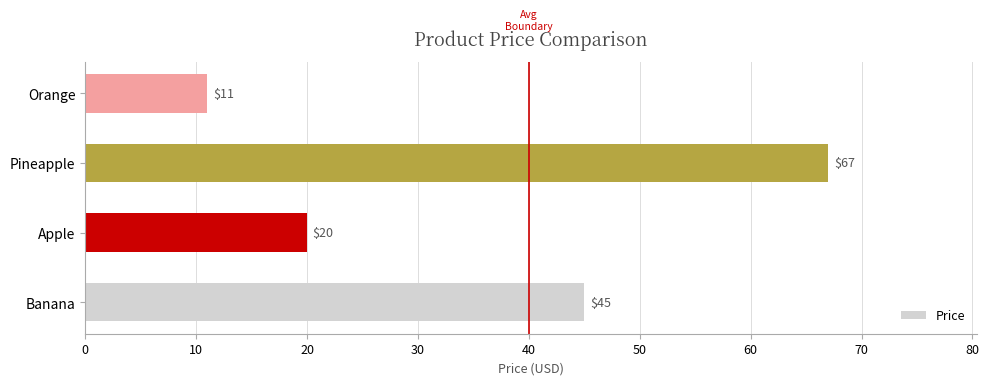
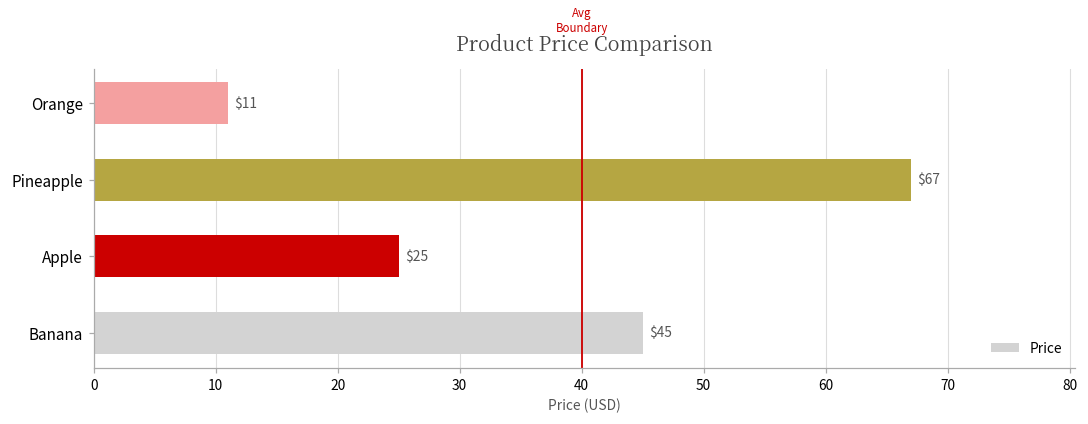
Apple: $20 -> $25
